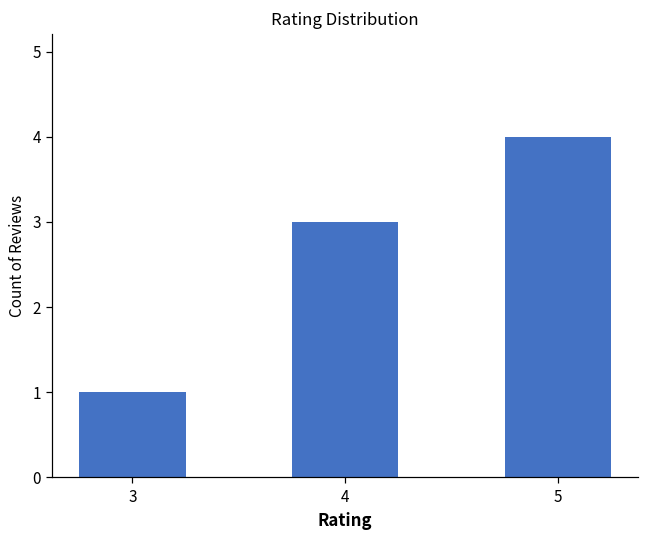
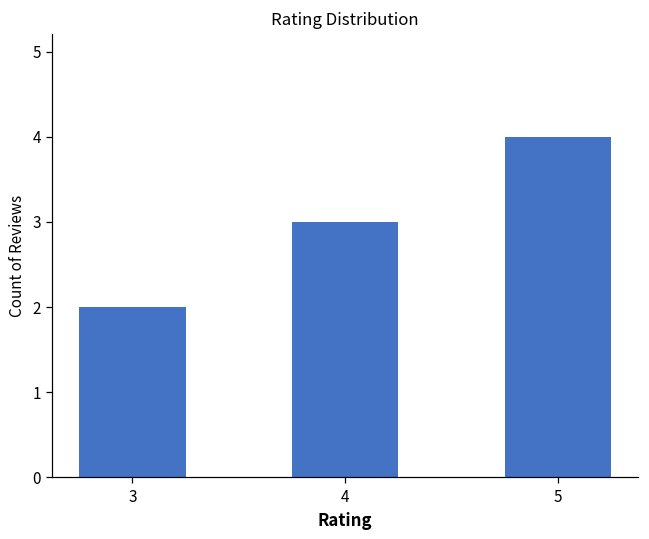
3: 1 -> 2
